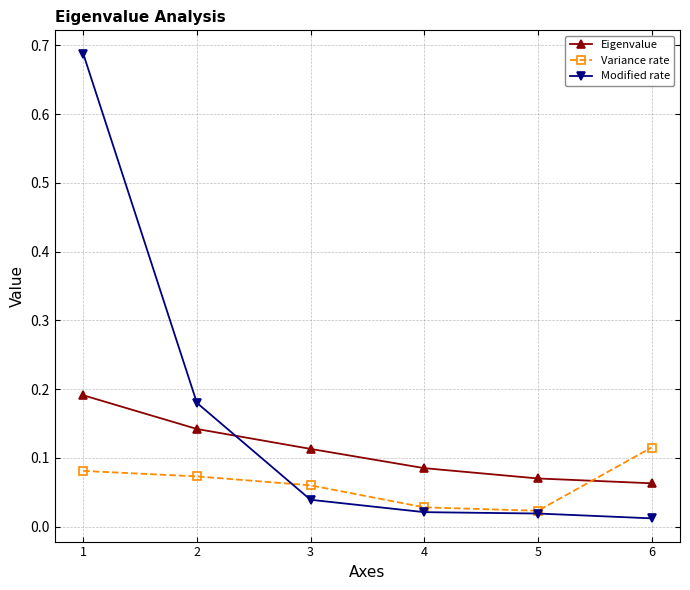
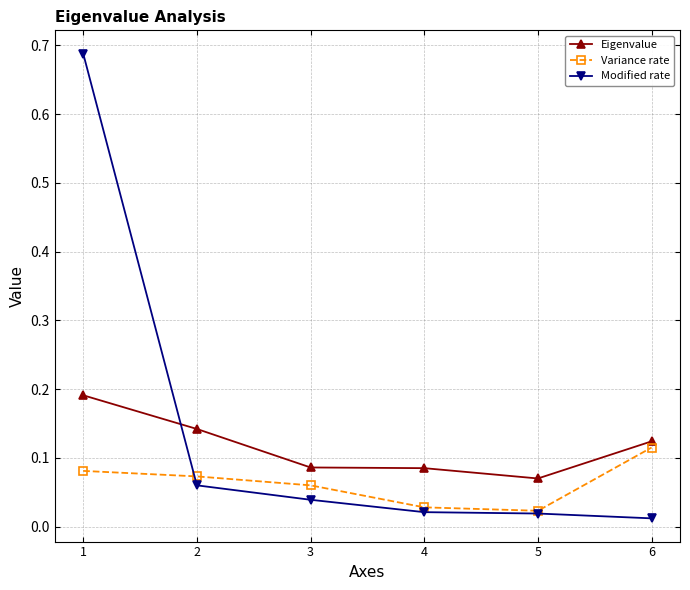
Modified rate, 2: 0.18 -> 0.06
Eigenvalue, 3: 0.11 -> 0.09
Eigenvalue, 6: 0.06 -> 0.12
